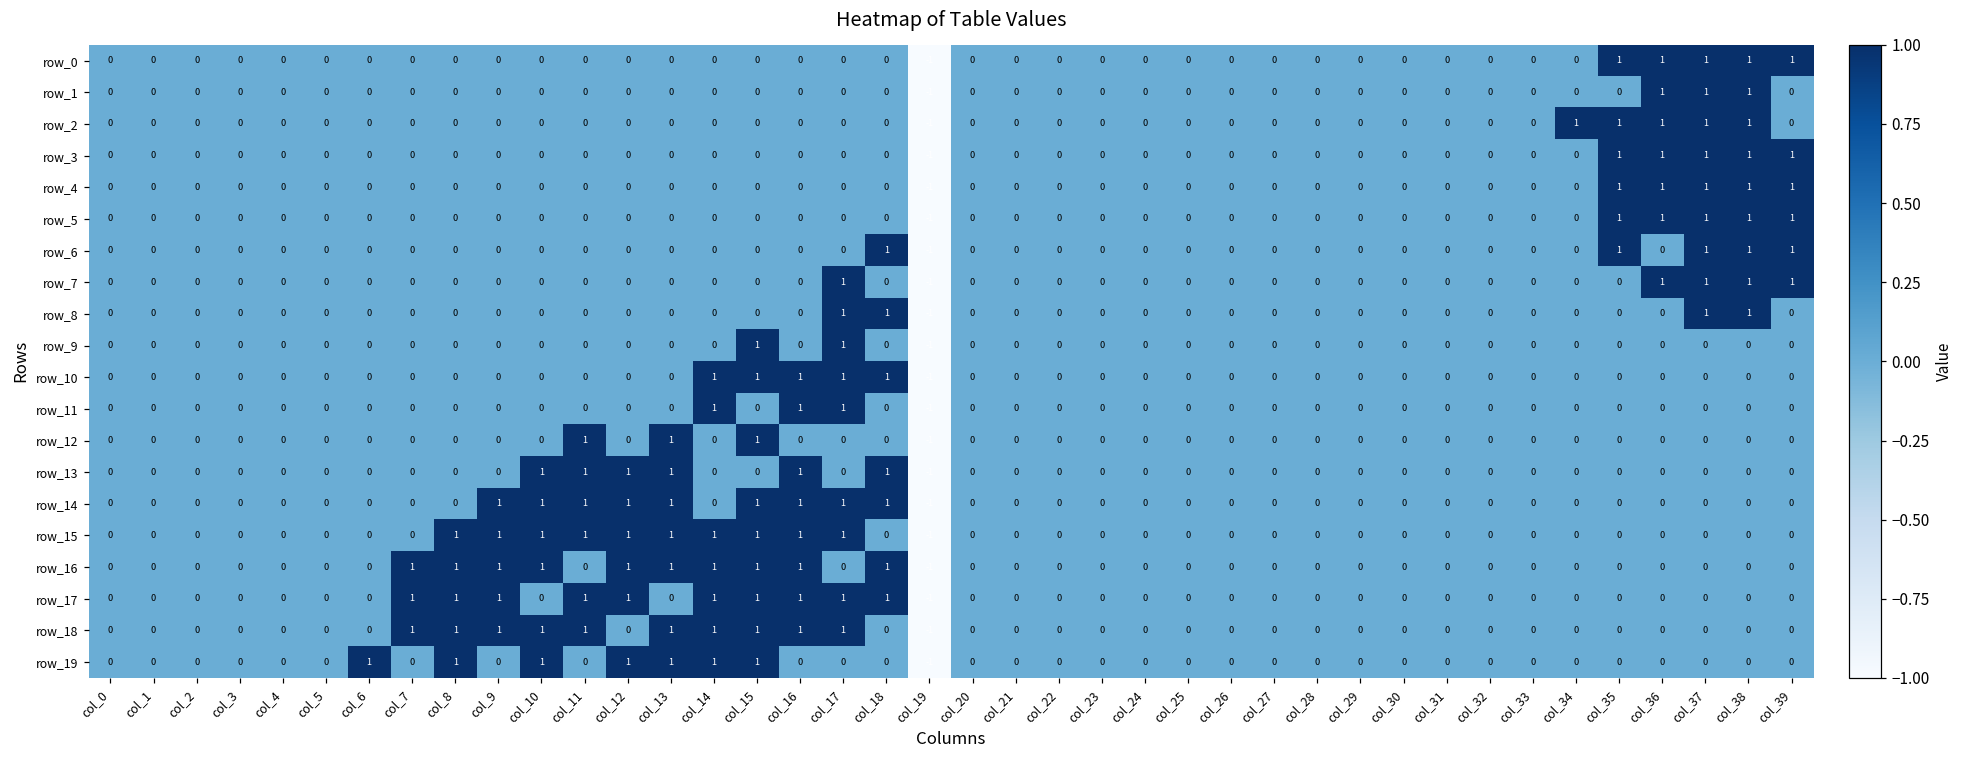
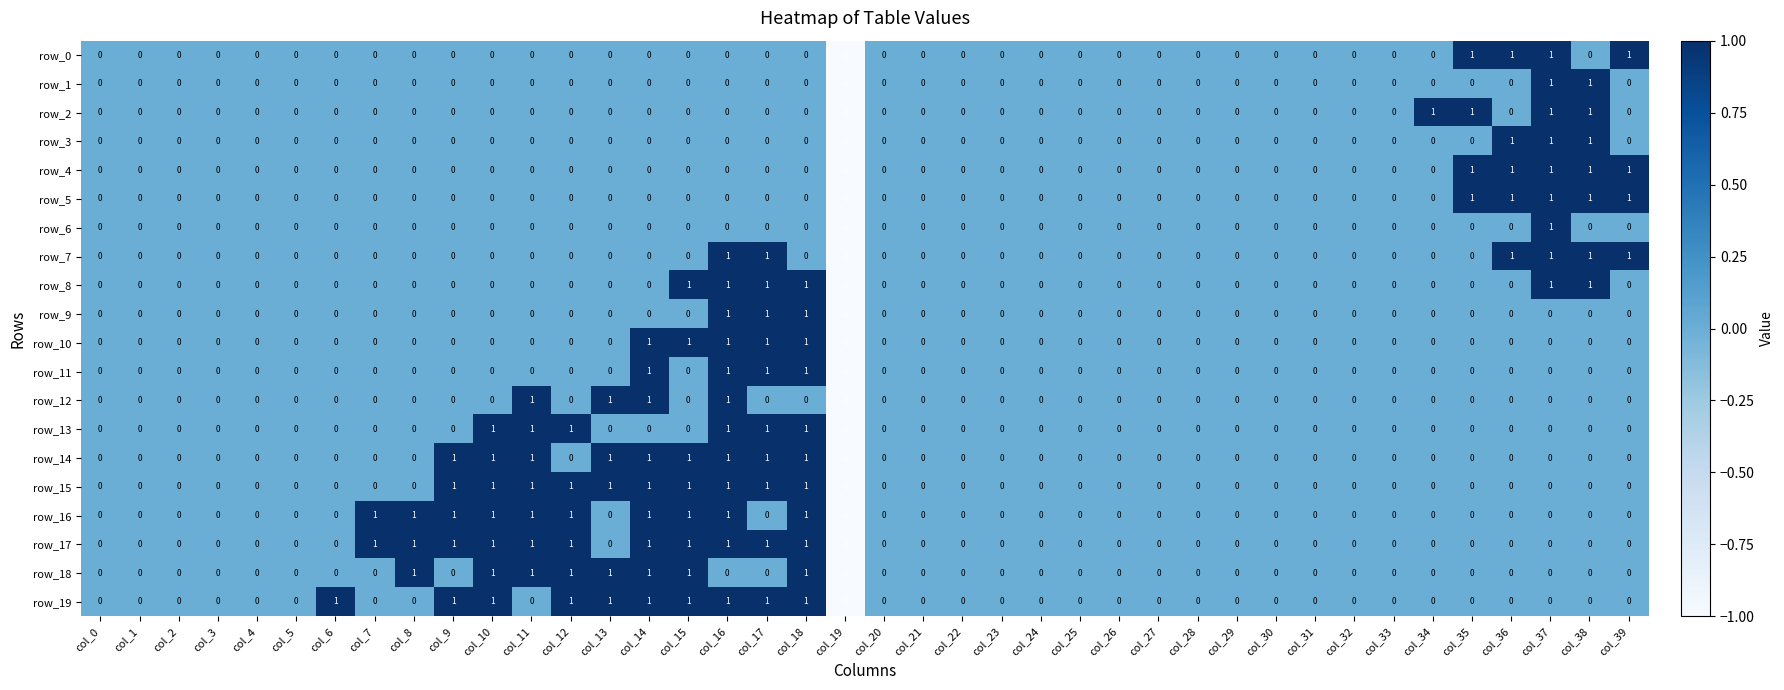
row_0, col_38: 1 -> 0
row_1, col_36: 1 -> 0
row_2, col_36: 1 -> 0
row_3, col_35: 1 -> 0
row_3, col_39: 1 -> 0
row_6, col_18: 1 -> 0
row_6, col_35: 1 -> 0
row_6, col_38: 1 -> 0
row_6, col_39: 1 -> 0
row_7, col_16: 0 -> 1
row_8, col_15: 0 -> 1
row_8, col_16: 0 -> 1
row_9, col_15: 1 -> 0
row_9, col_16: 0 -> 1
row_9, col_18: 0 -> 1
row_11, col_18: 0 -> 1
row_12, col_14: 0 -> 1
row_12, col_15: 1 -> 0
row_12, col_16: 0 -> 1
row_13, col_13: 1 -> 0
row_13, col_17: 0 -> 1
row_14, col_12: 1 -> 0
row_14, col_14: 0 -> 1
row_15, col_8: 1 -> 0
row_15, col_18: 0 -> 1
row_16, col_11: 0 -> 1
row_16, col_13: 1 -> 0
row_17, col_10: 0 -> 1
row_18, col_7: 1 -> 0
row_18, col_9: 1 -> 0
row_18, col_12: 0 -> 1
row_18, col_16: 1 -> 0
row_18, col_17: 1 -> 0
row_18, col_18: 0 -> 1
row_19, col_8: 1 -> 0
row_19, col_9: 0 -> 1
row_19, col_16: 0 -> 1
row_19, col_17: 0 -> 1
row_19, col_18: 0 -> 1
